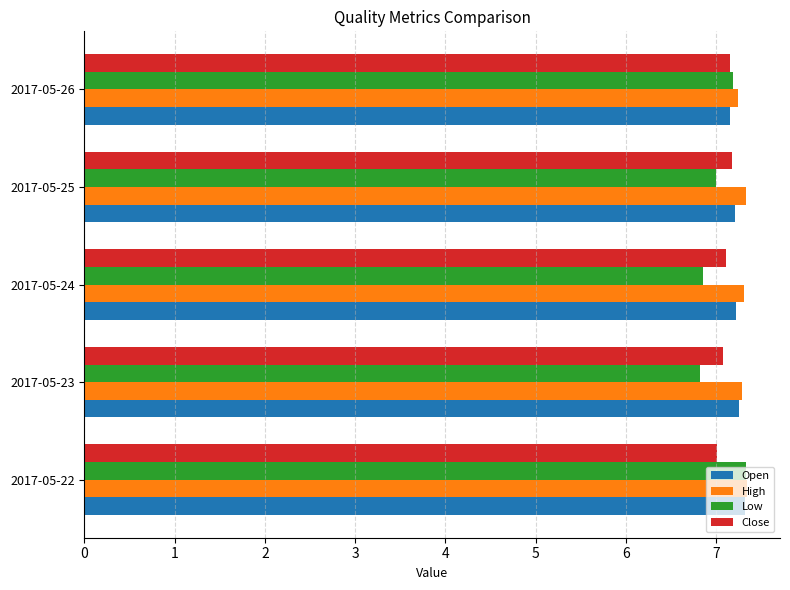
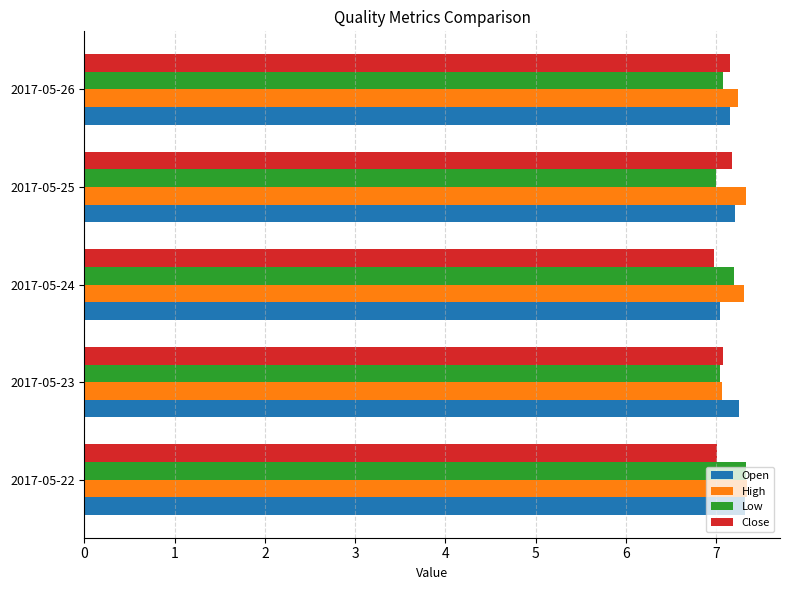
Low, 2017-05-26: 7.2 -> 7.1
Close, 2017-05-24: 7.1 -> 7.0
Low, 2017-05-24: 6.9 -> 7.2
Open, 2017-05-24: 7.2 -> 7.0
Low, 2017-05-23: 6.8 -> 7.0
High, 2017-05-23: 7.3 -> 7.1
